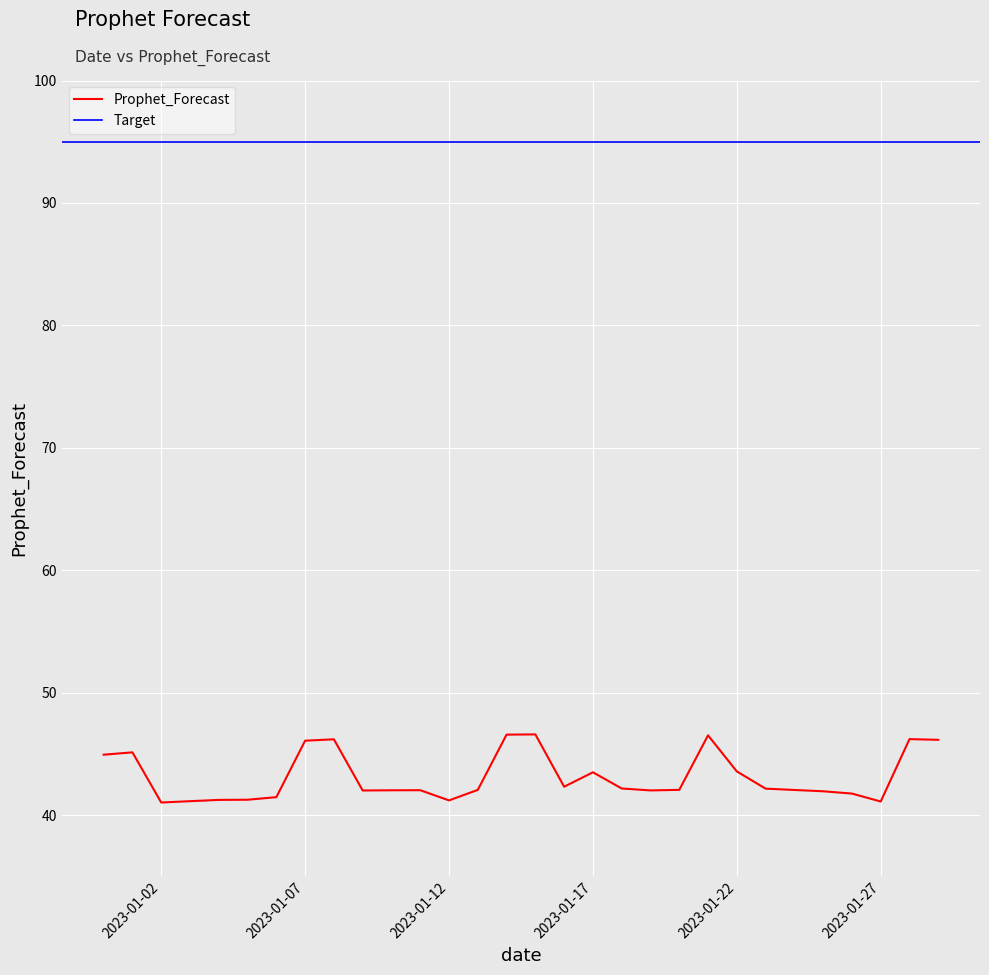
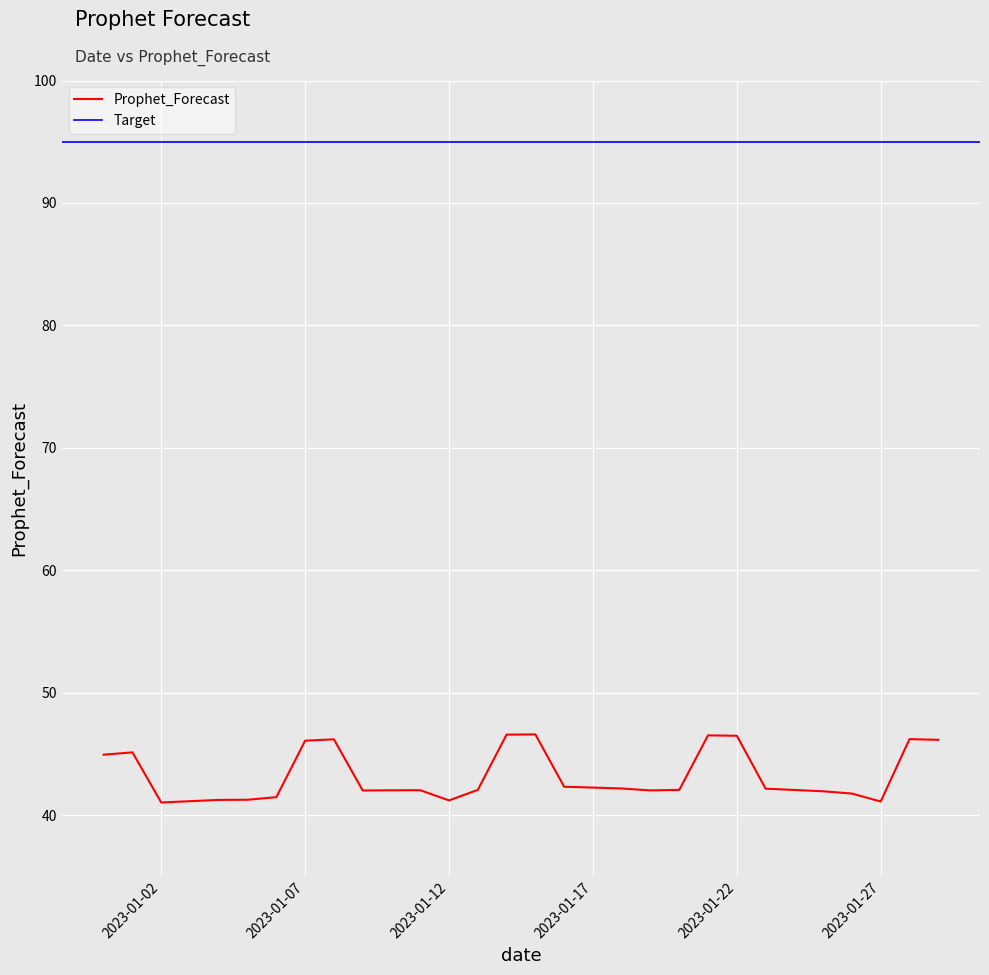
2023-01-17: 43.5 -> 42.2
2023-01-22: 43.6 -> 46.5
